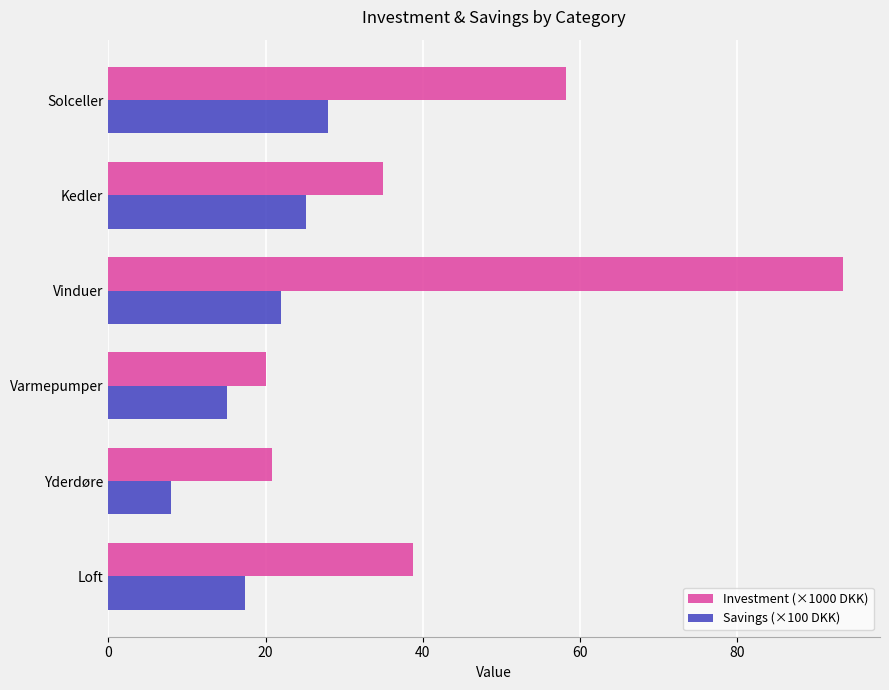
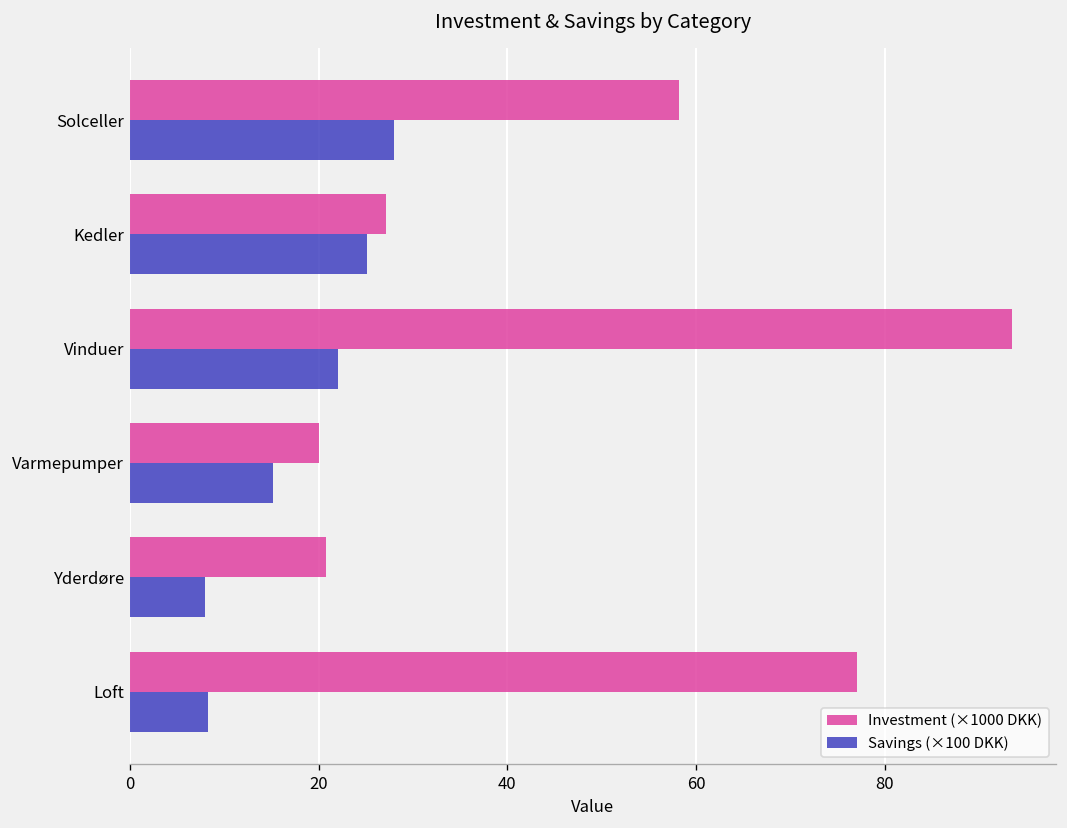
Investment (×1000 DKK), Kedler: 35 -> 27
Investment (×1000 DKK), Loft: 39 -> 77
Savings (×100 DKK), Loft: 17 -> 8
